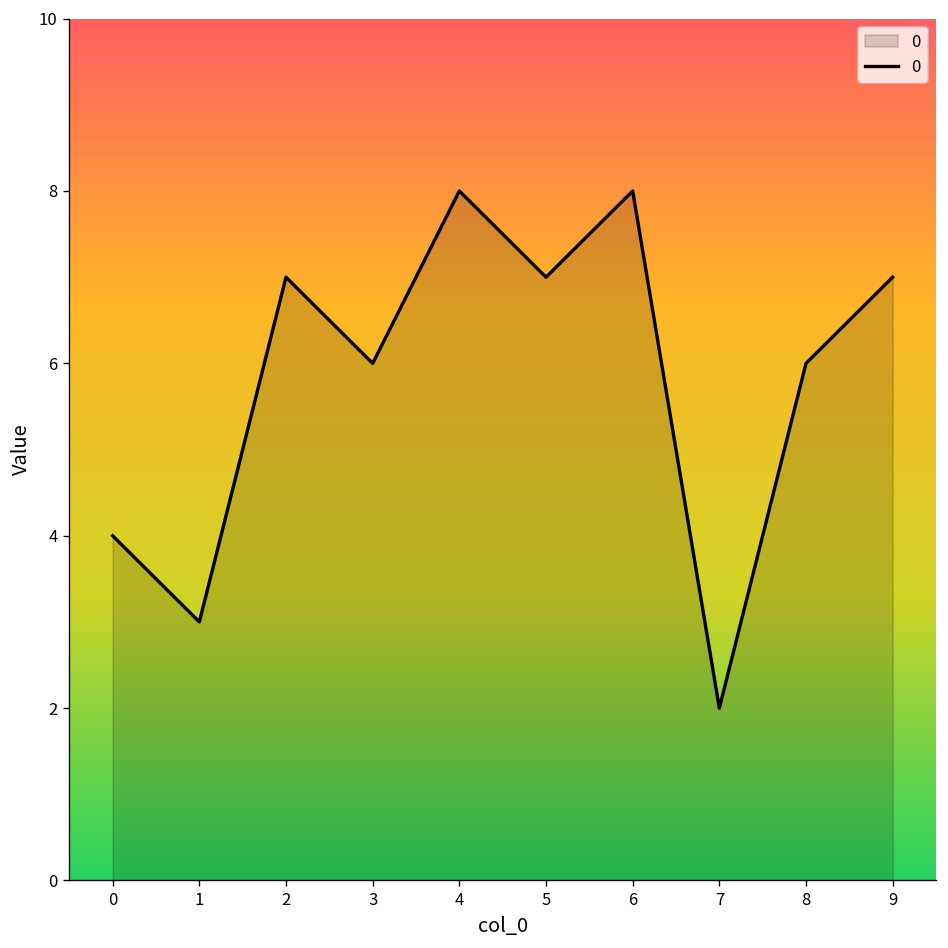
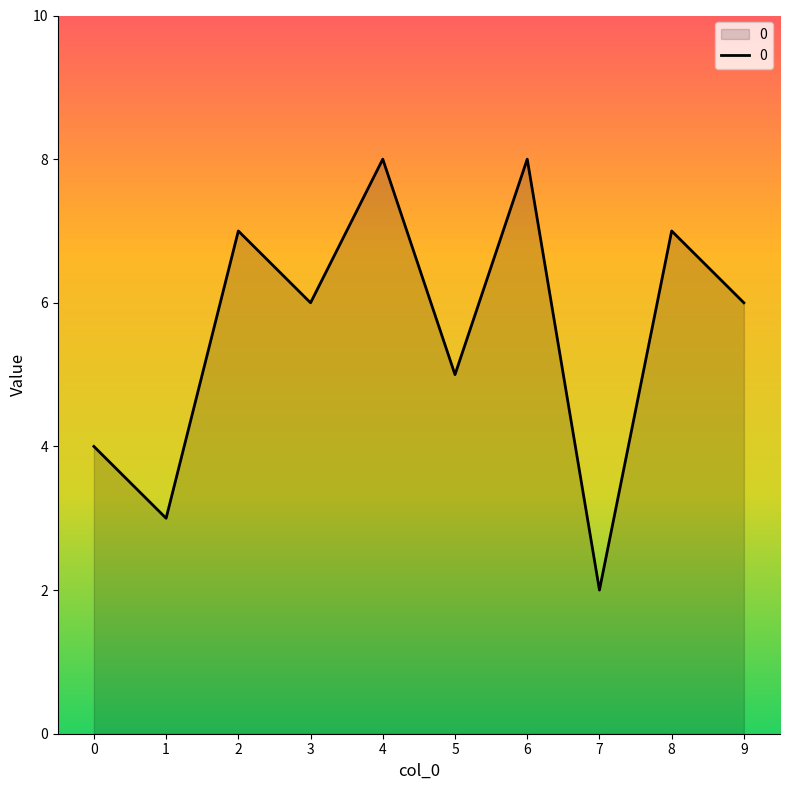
5: 7 -> 5
8: 6 -> 7
9: 7 -> 6
